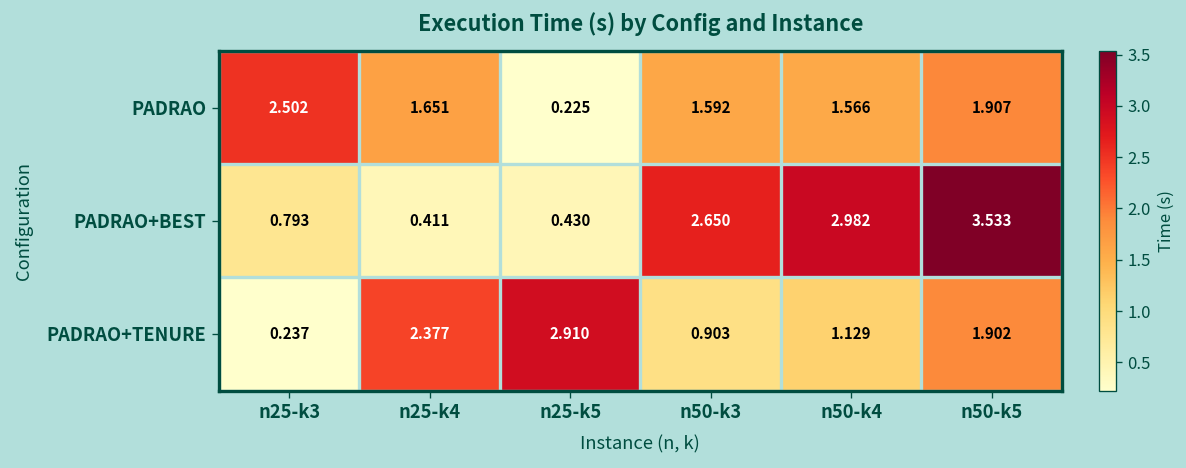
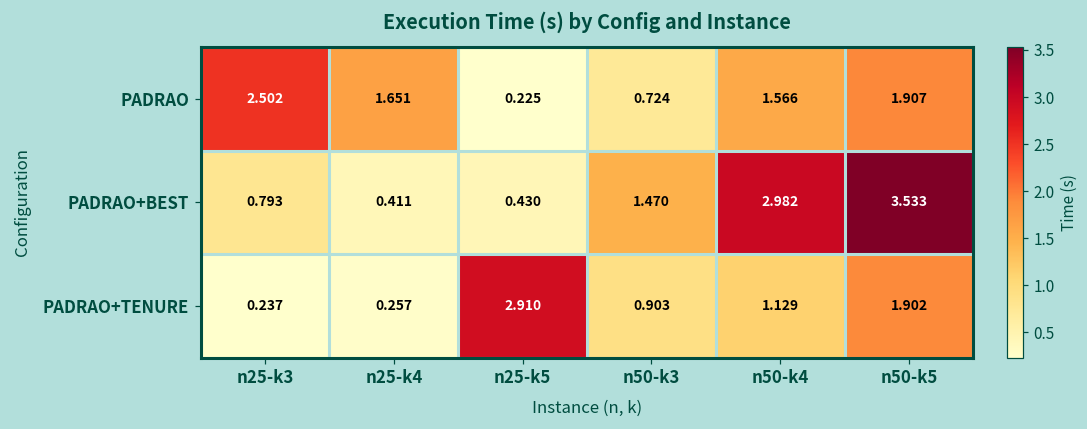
PADRAO, n50-k3: 1.592 -> 0.724
PADRAO+BEST, n50-k3: 2.650 -> 1.470
PADRAO+TENURE, n25-k4: 2.377 -> 0.257
